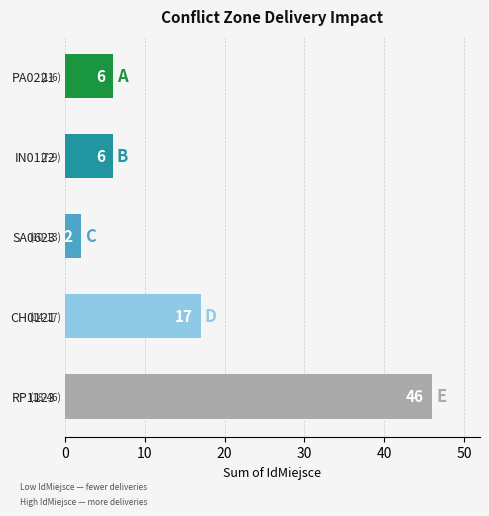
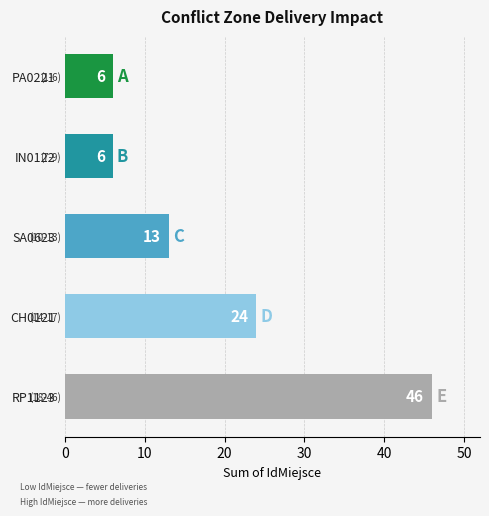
SA0623: 2 -> 13
CH0121: 17 -> 24
